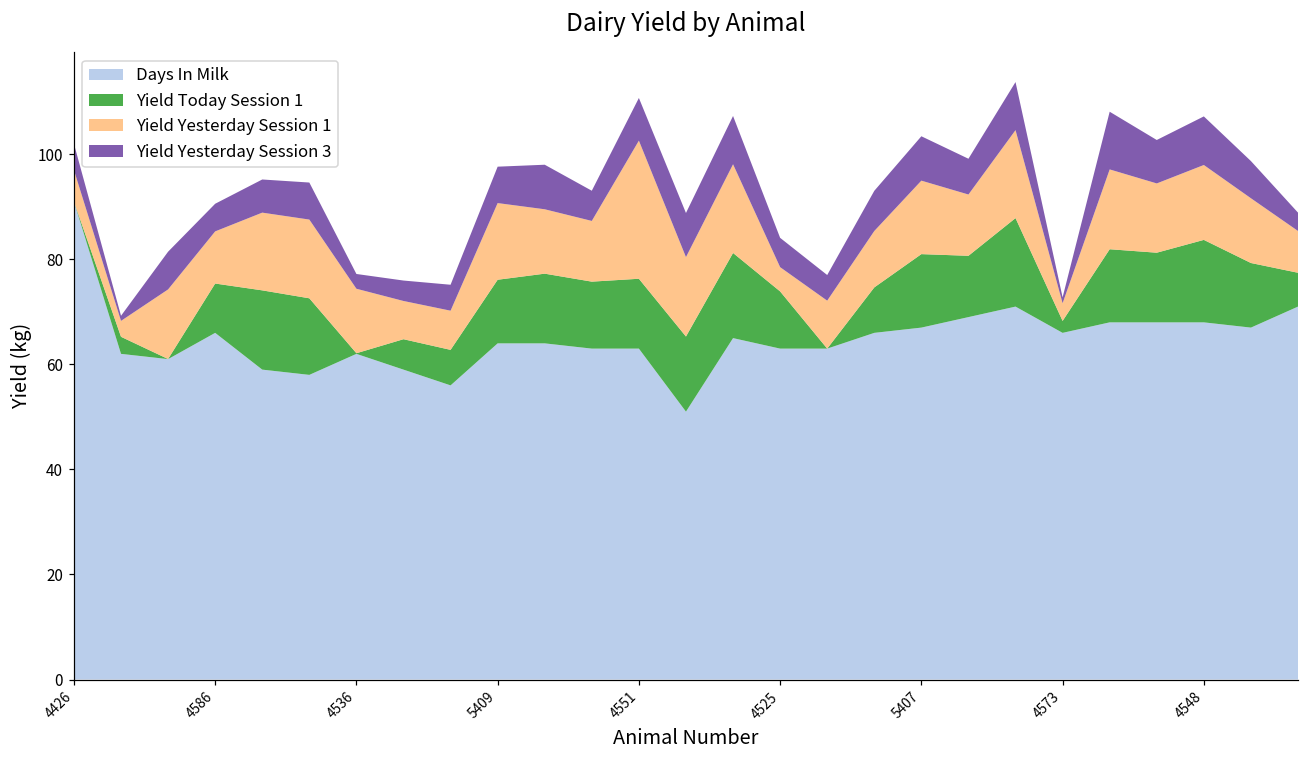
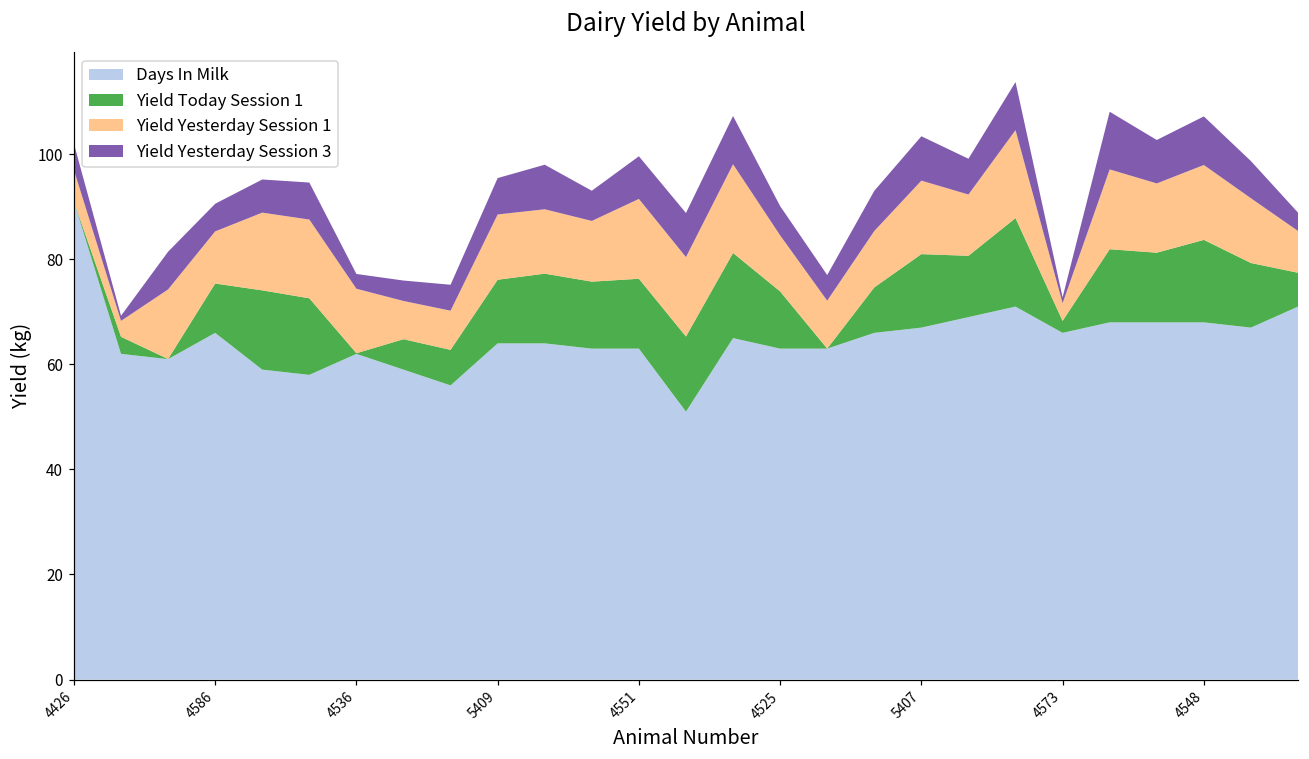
Yield Yesterday Session 1, 5409: 15 -> 12
Yield Yesterday Session 1, 4551: 26 -> 15
Yield Yesterday Session 1, 4525: 5 -> 11
